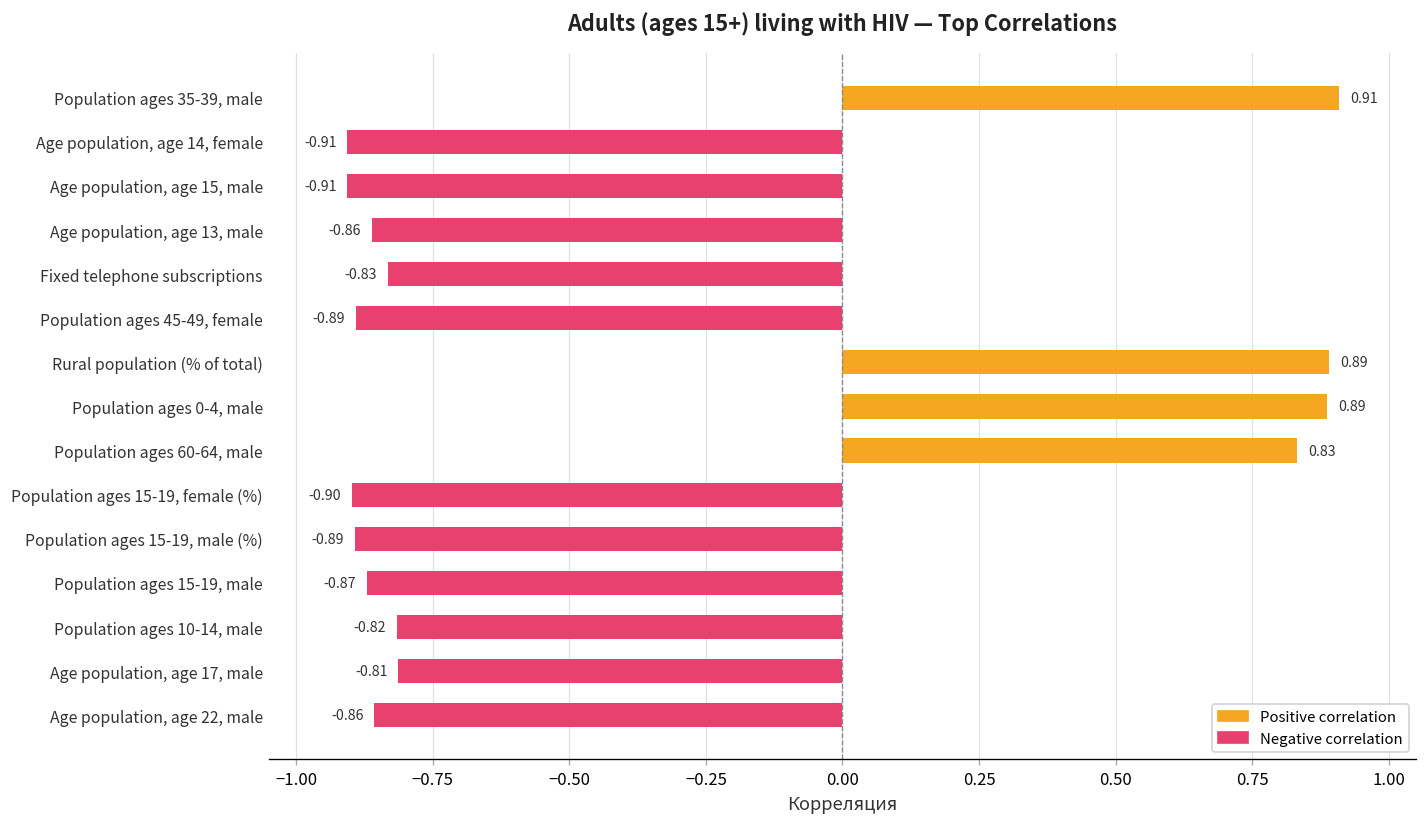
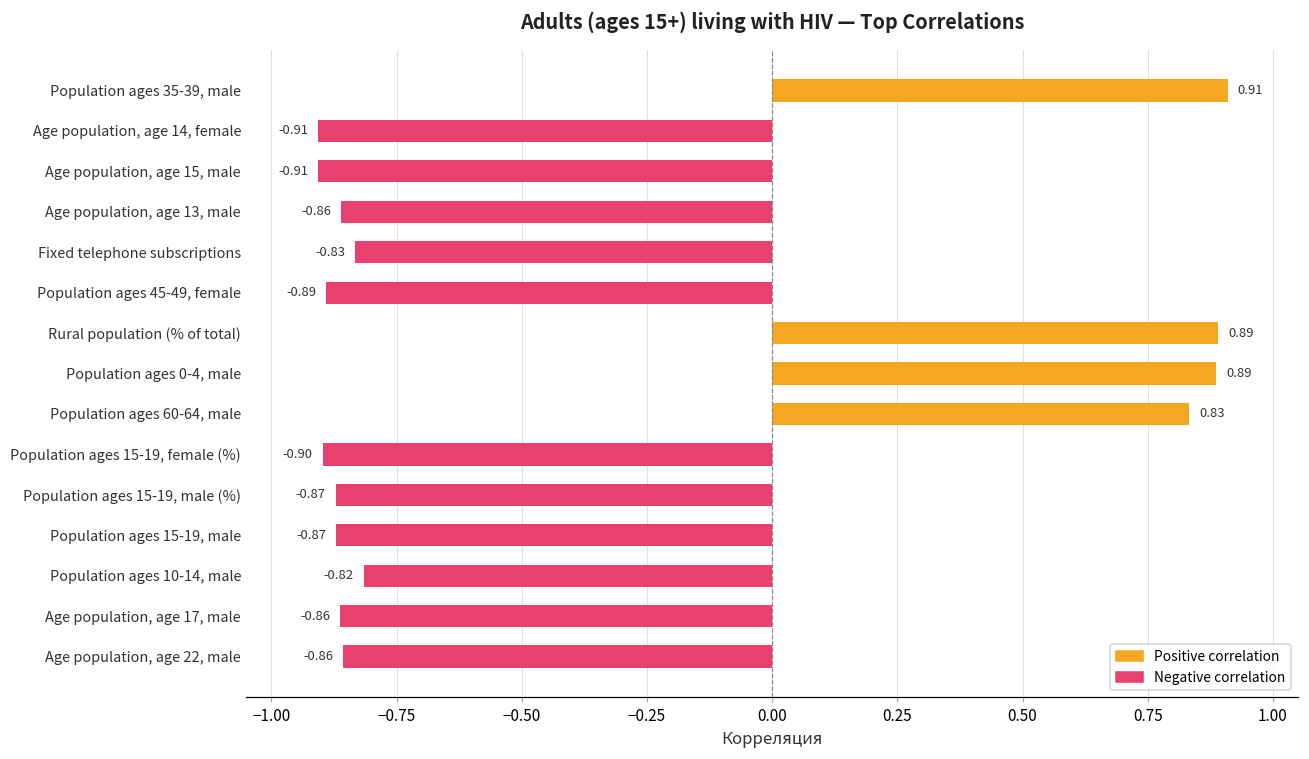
Negative correlation, Population ages 15-19, male (%): -0.89 -> -0.87
Negative correlation, Age population, age 17, male: -0.81 -> -0.86
